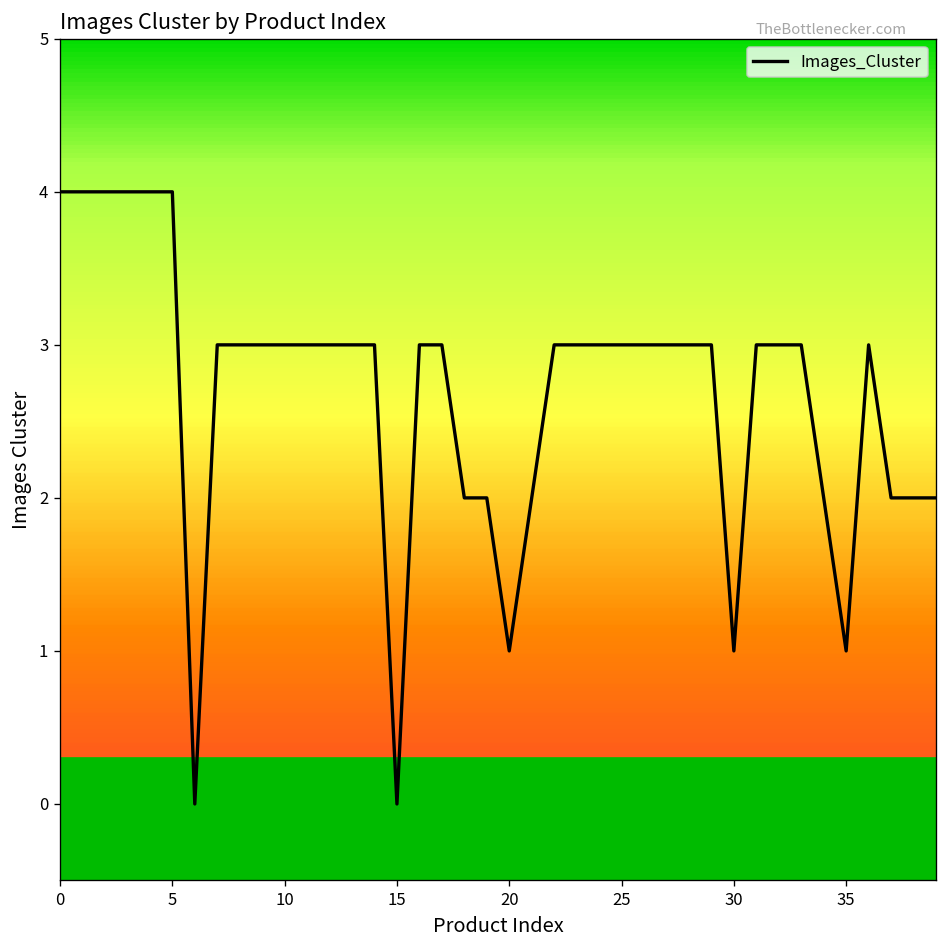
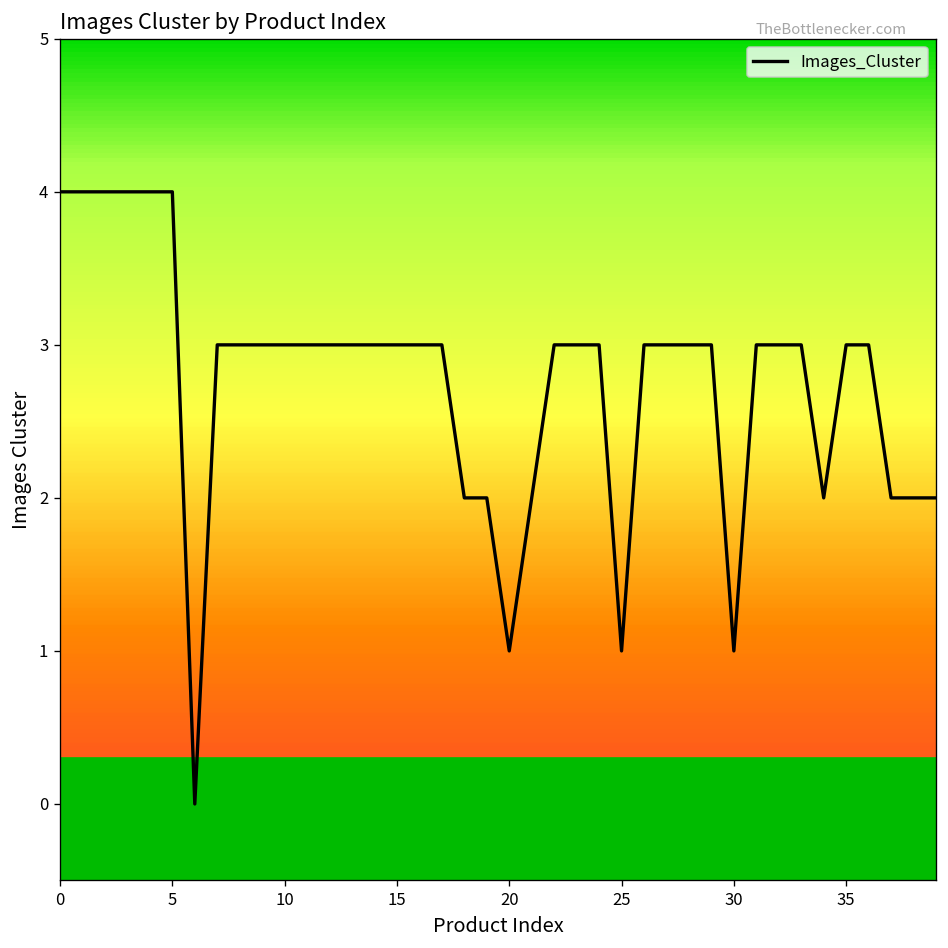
15: 0 -> 3
25: 3 -> 1
35: 1 -> 3
